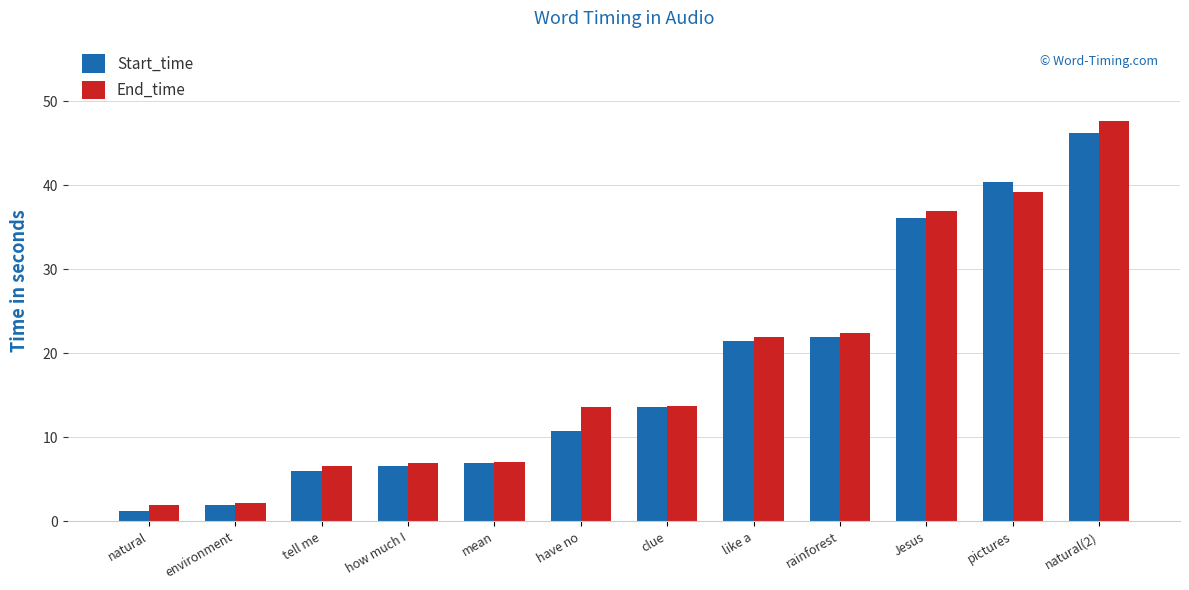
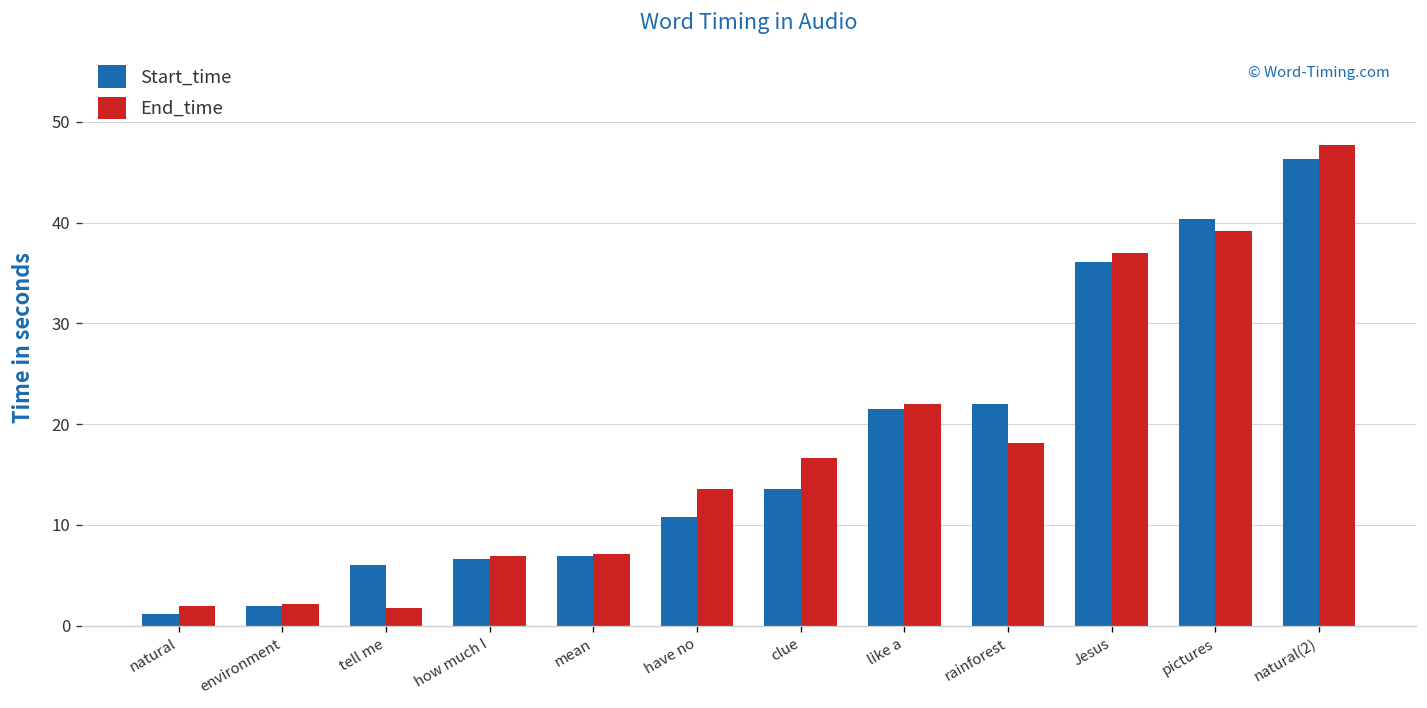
End_time, tell me: 7 -> 2
End_time, clue: 14 -> 17
End_time, rainforest: 22 -> 18
